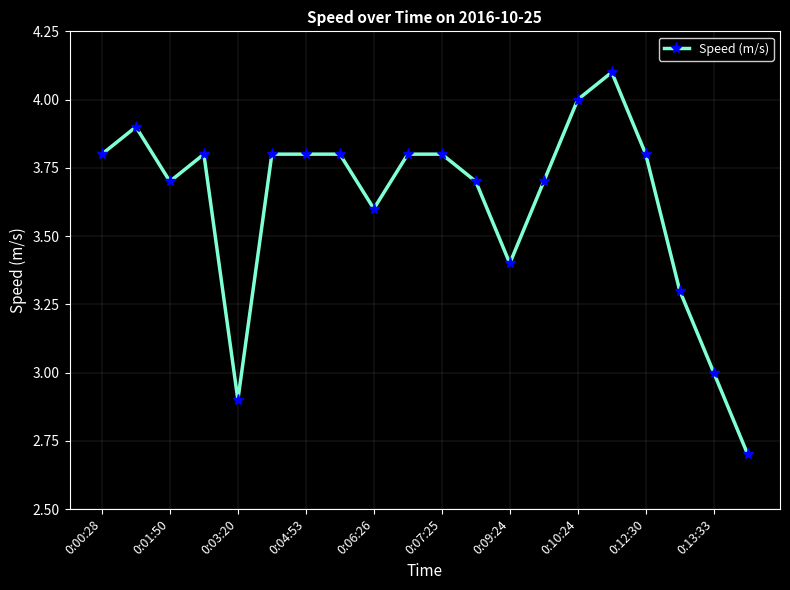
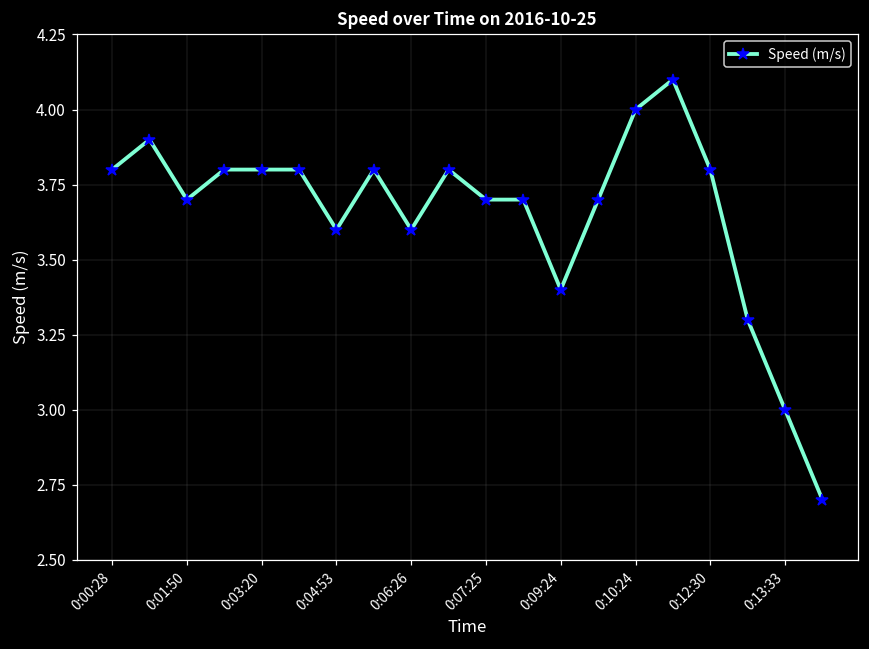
0:03:20: 2.9 -> 3.8
0:04:53: 3.8 -> 3.6
0:07:25: 3.8 -> 3.7
